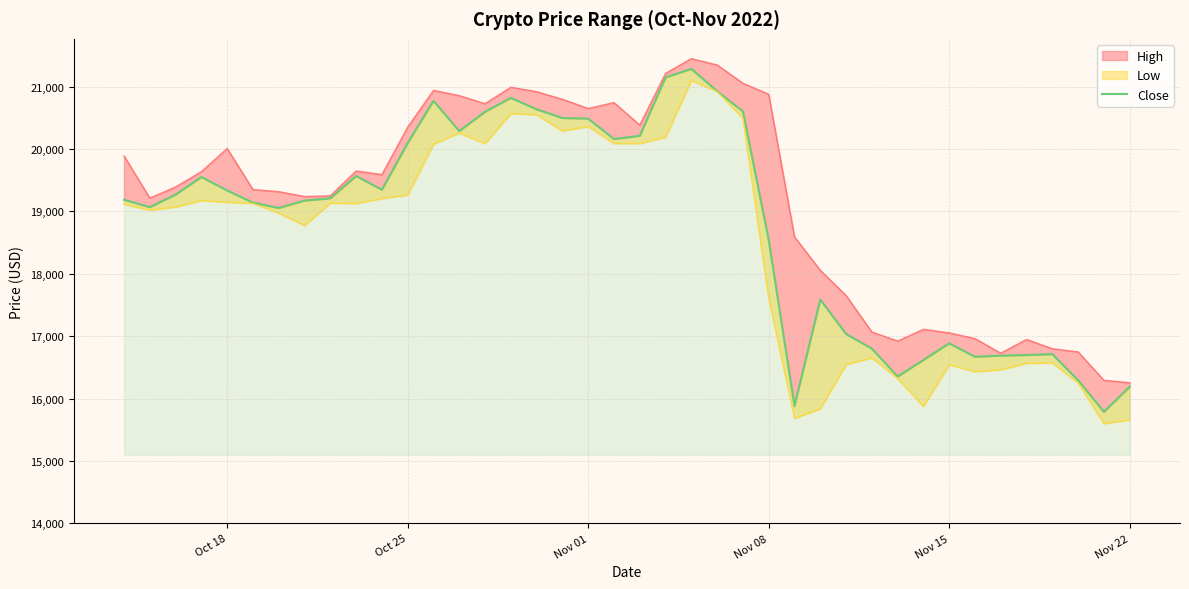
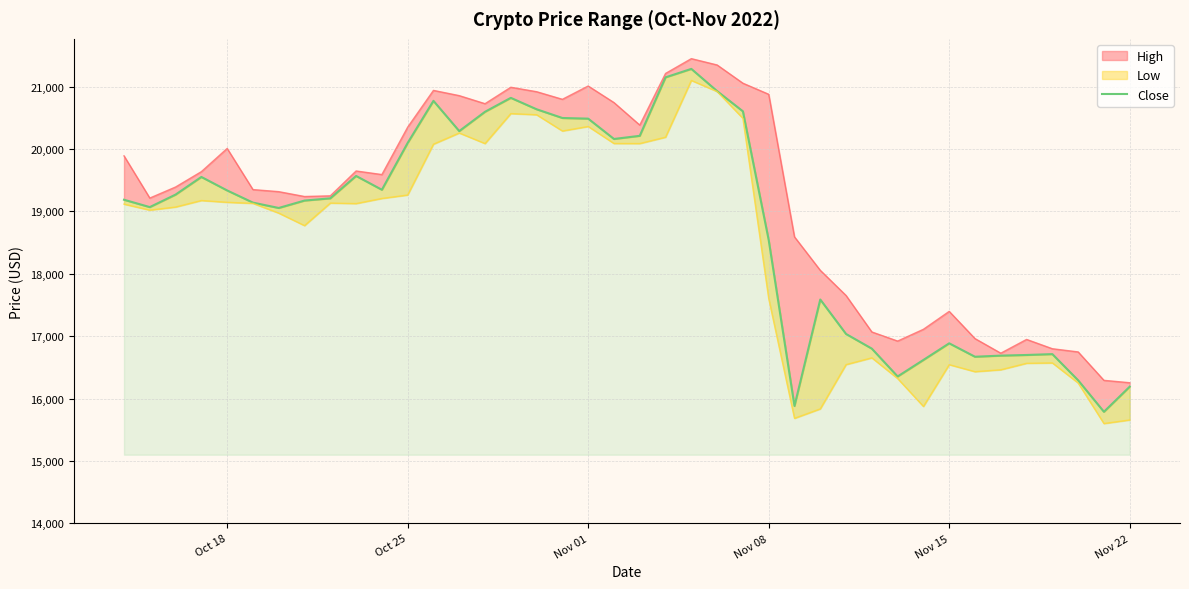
High, Nov 01: 20,600 -> 21,000
High, Nov 15: 17,100 -> 17,400
